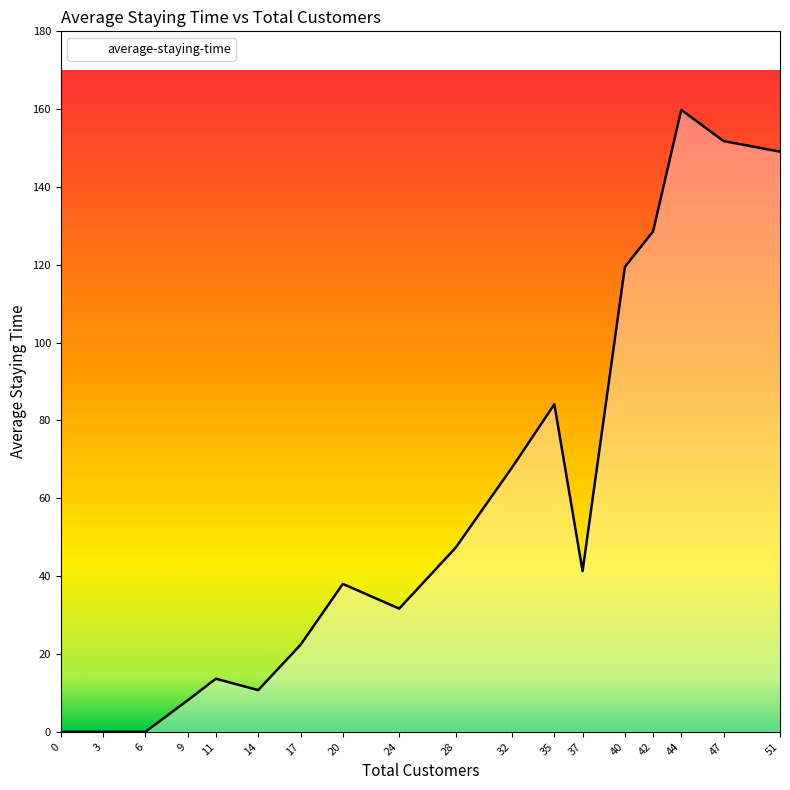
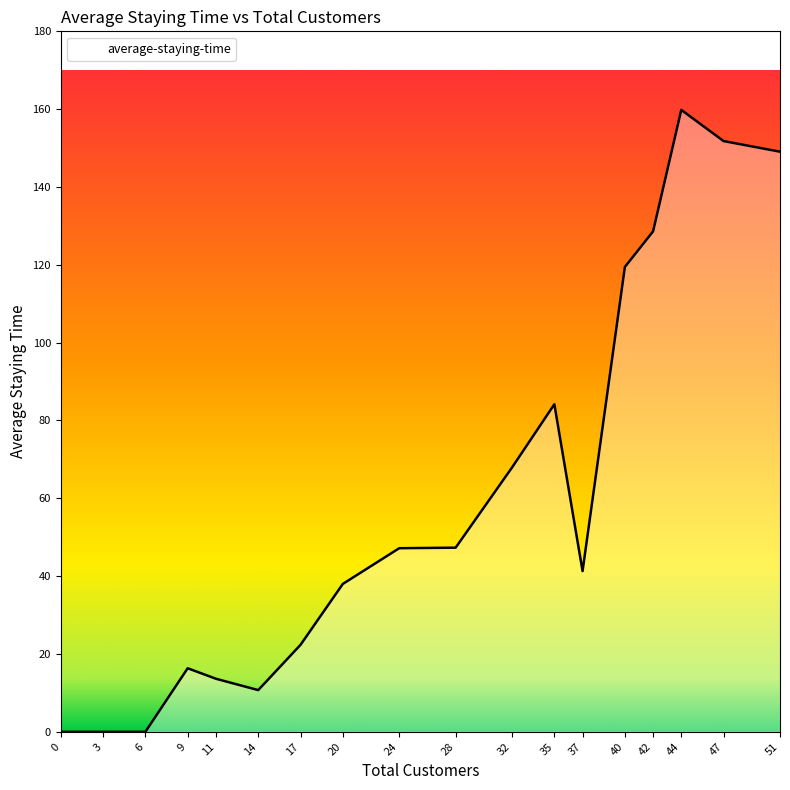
9: 8 -> 16
24: 32 -> 47
